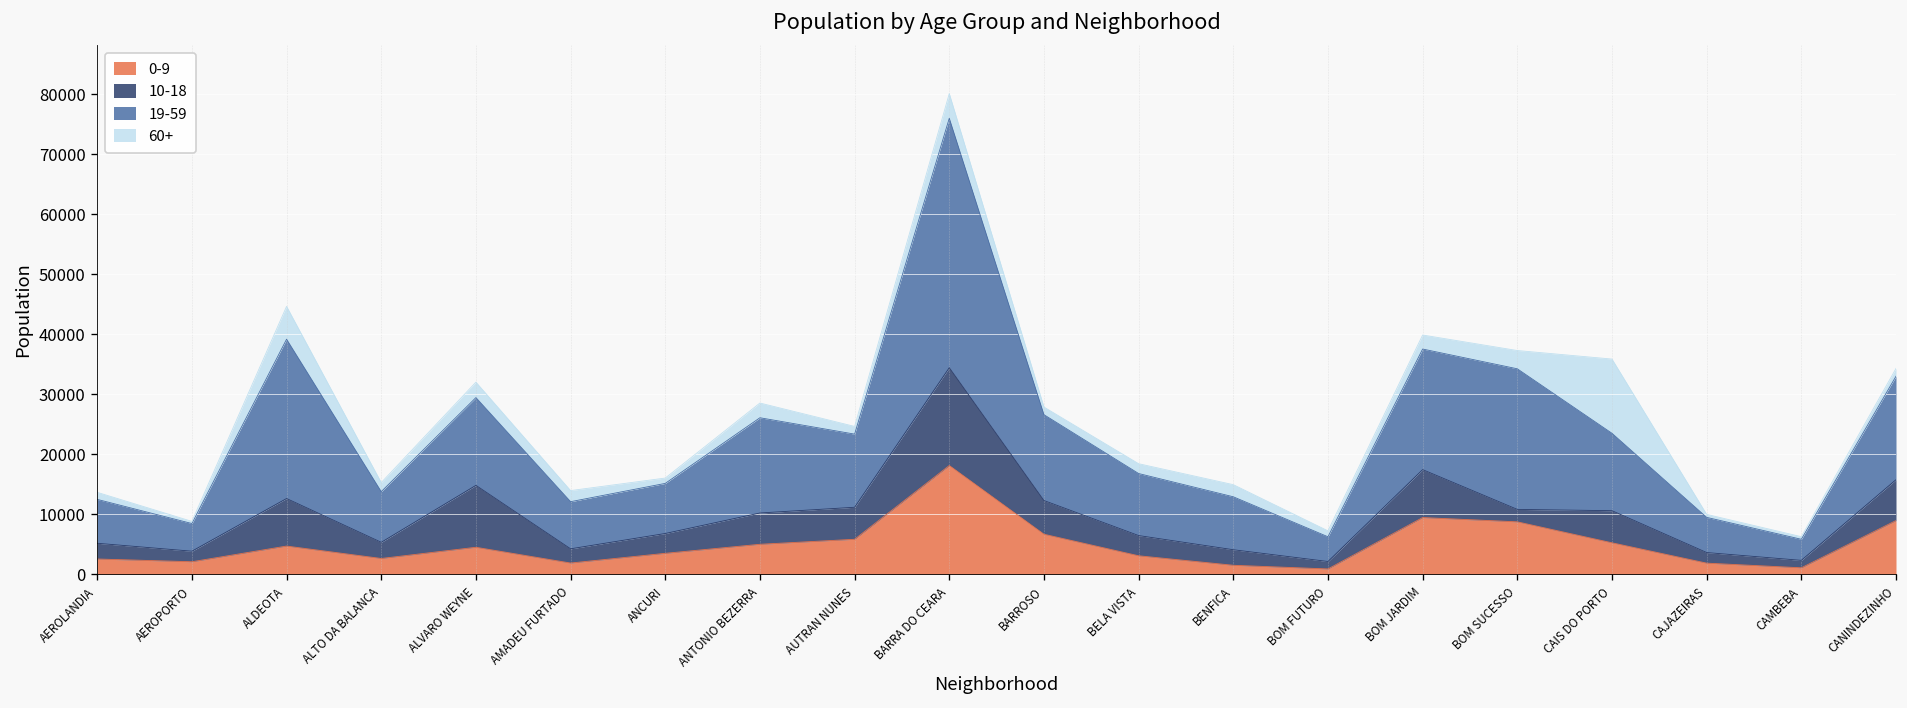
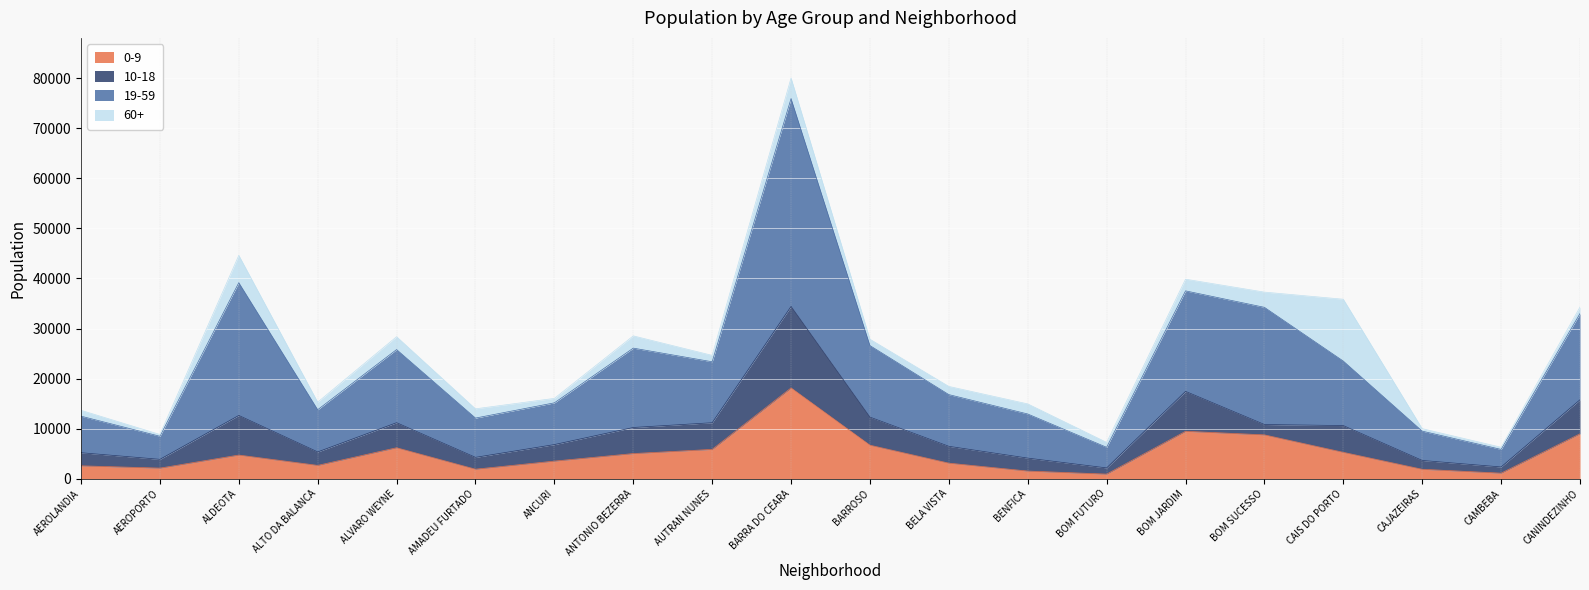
0-9, ALVARO WEYNE: 5000 -> 6000
10-18, ALVARO WEYNE: 10000 -> 5000
